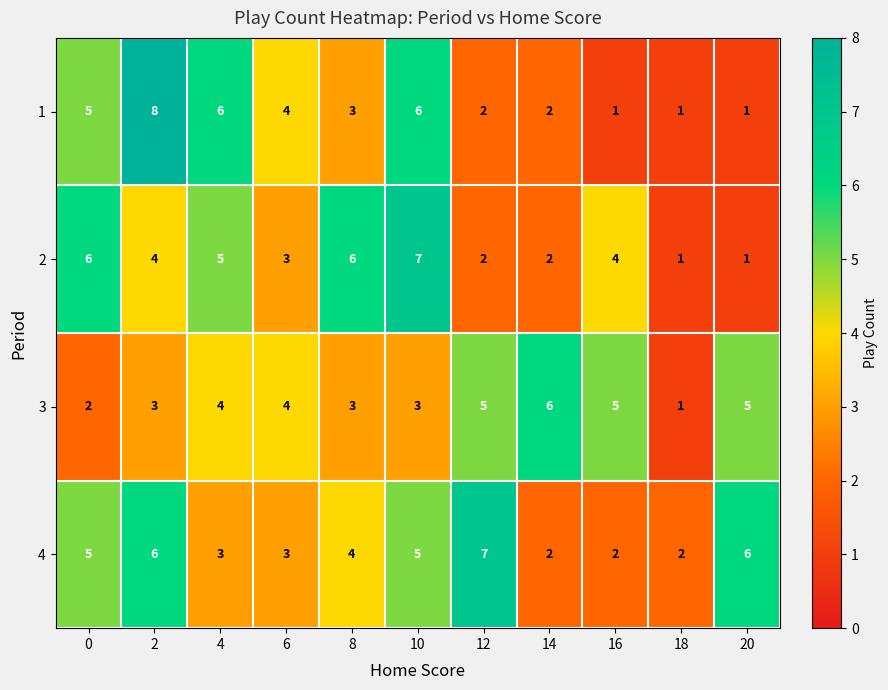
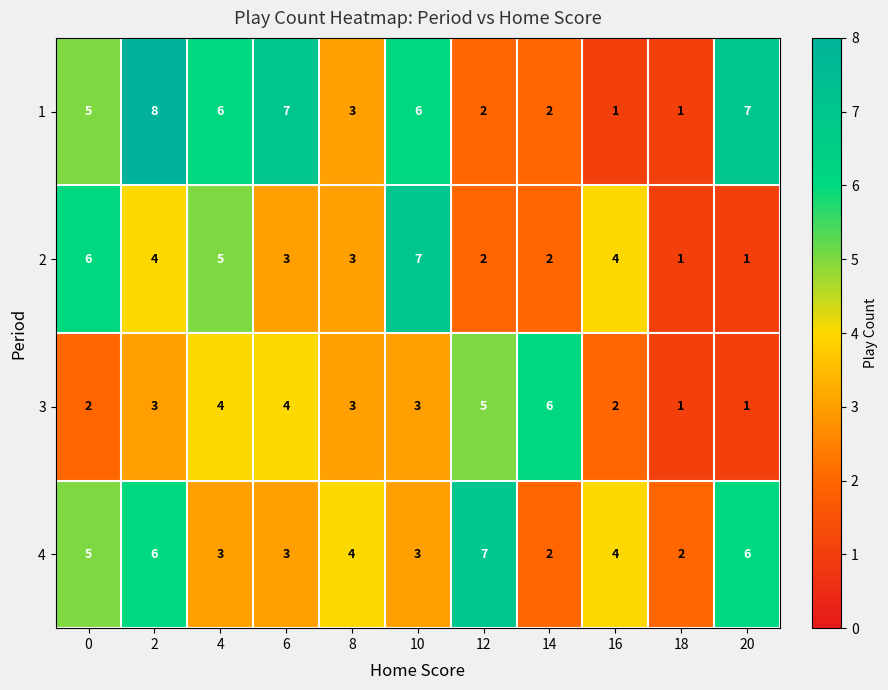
1, 6: 4 -> 7
1, 20: 1 -> 7
2, 8: 6 -> 3
3, 16: 5 -> 2
3, 20: 5 -> 1
4, 10: 5 -> 3
4, 16: 2 -> 4
